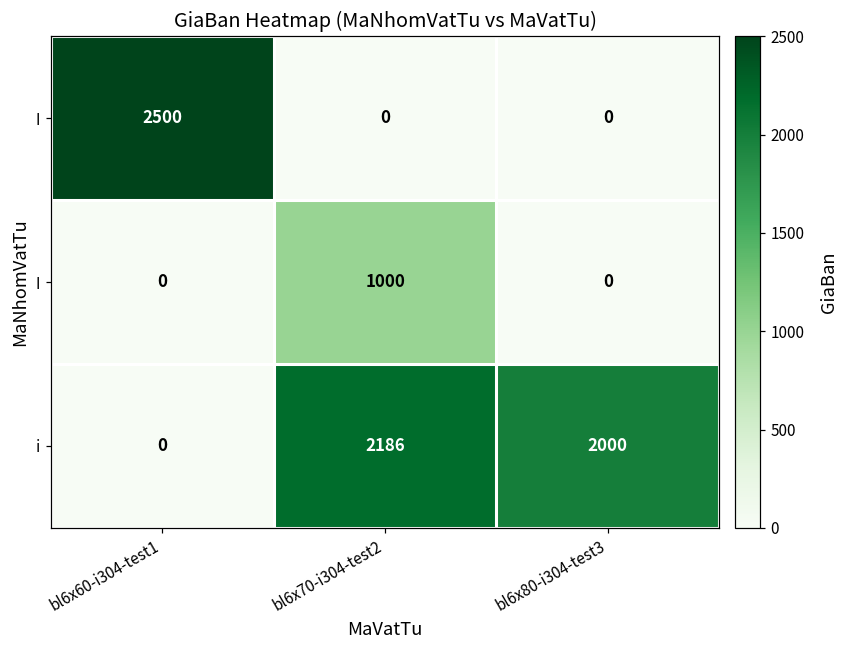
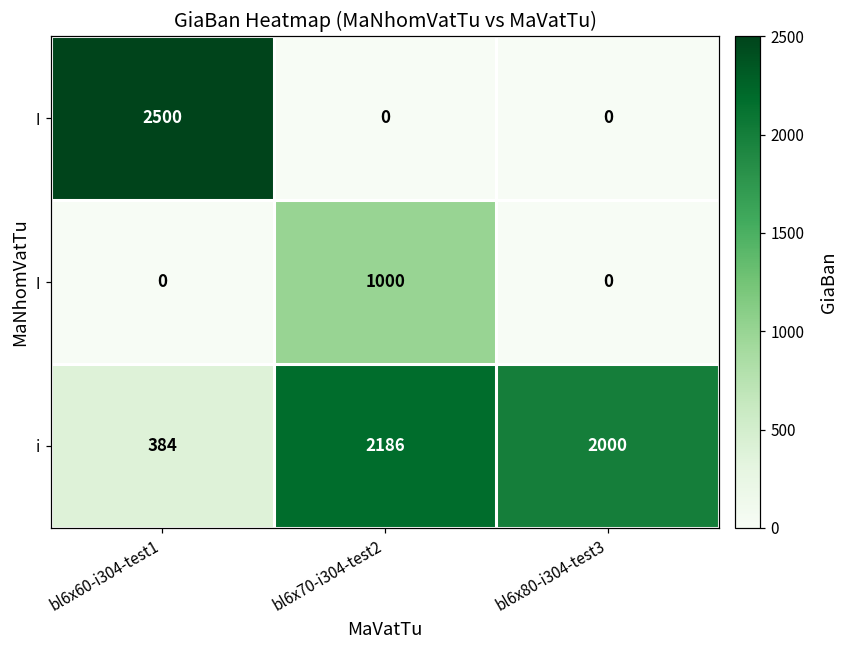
i, bl6x60-i304-test1: 0 -> 384
